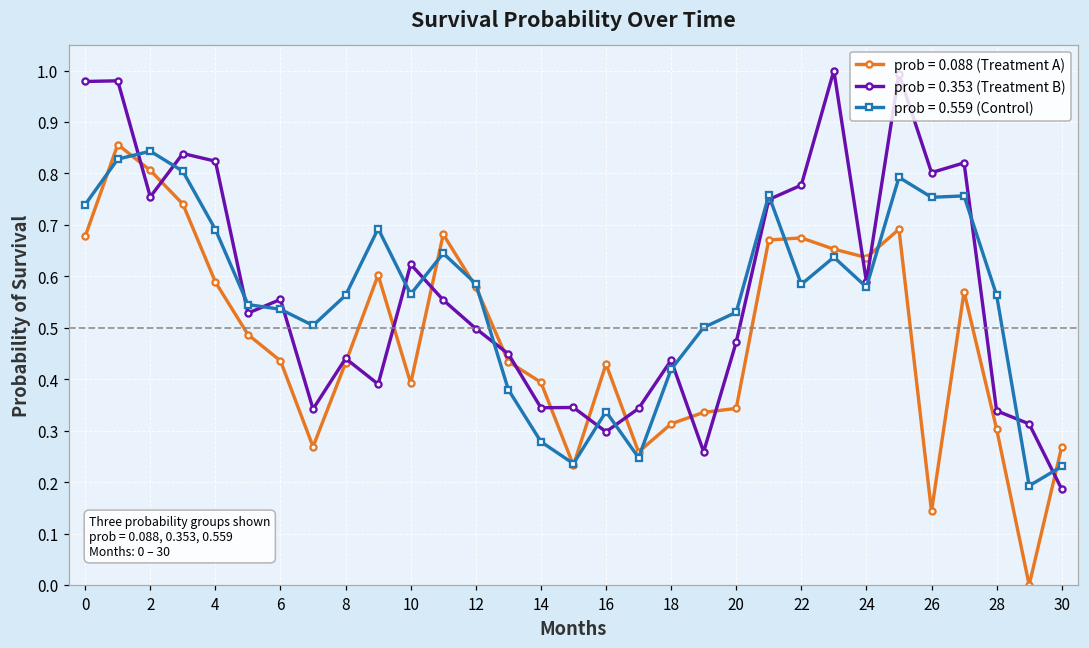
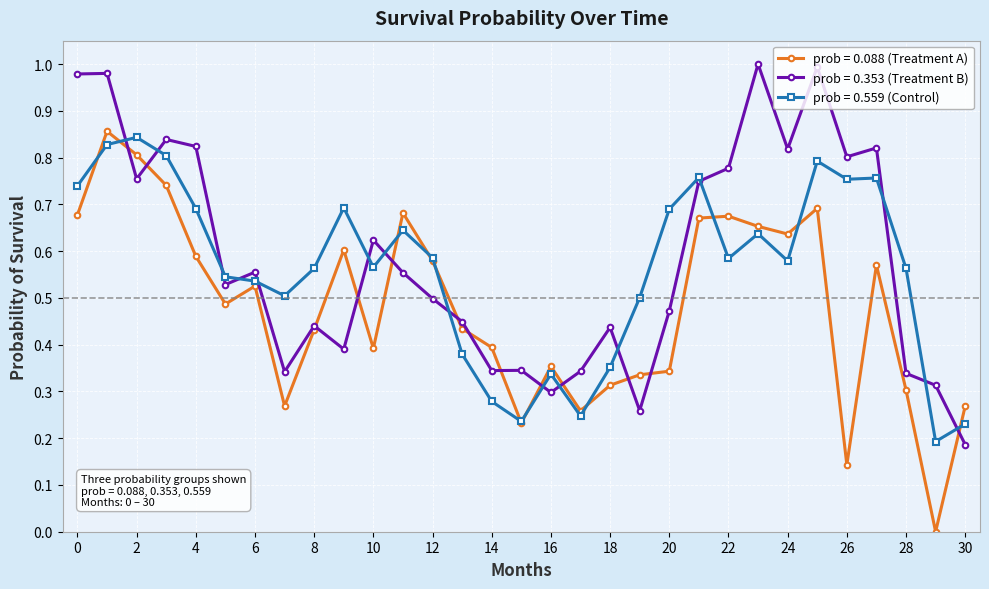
prob = 0.088 (Treatment A), 6: 0.44 -> 0.53
prob = 0.088 (Treatment A), 16: 0.43 -> 0.35
prob = 0.559 (Control), 18: 0.42 -> 0.35
prob = 0.559 (Control), 20: 0.53 -> 0.69
prob = 0.353 (Treatment B), 24: 0.59 -> 0.82
